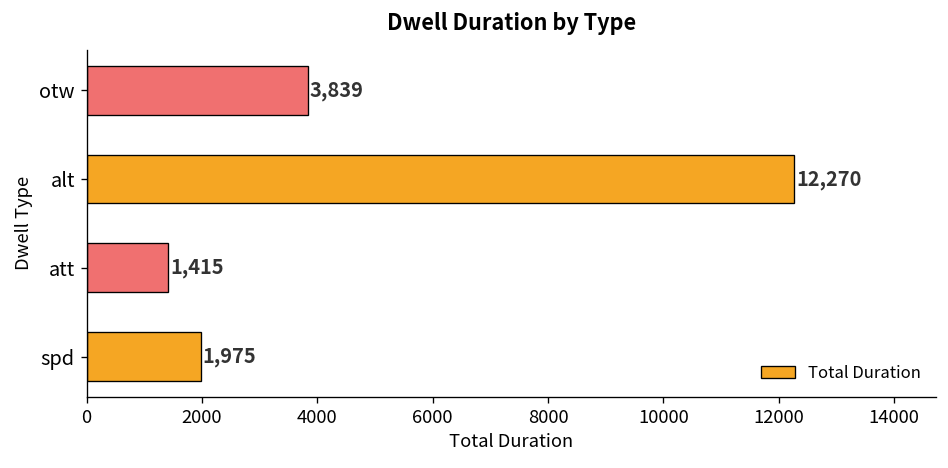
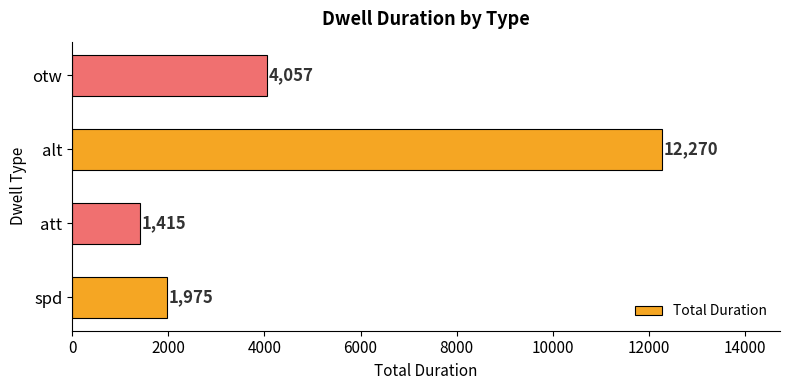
otw: 3,839 -> 4,057
